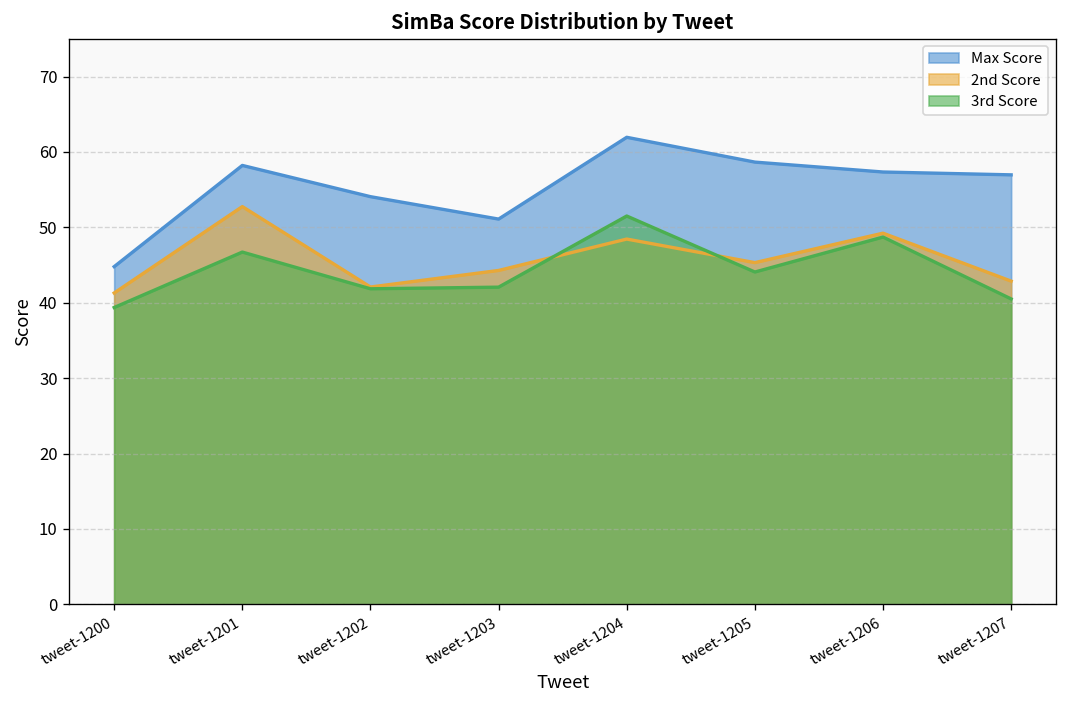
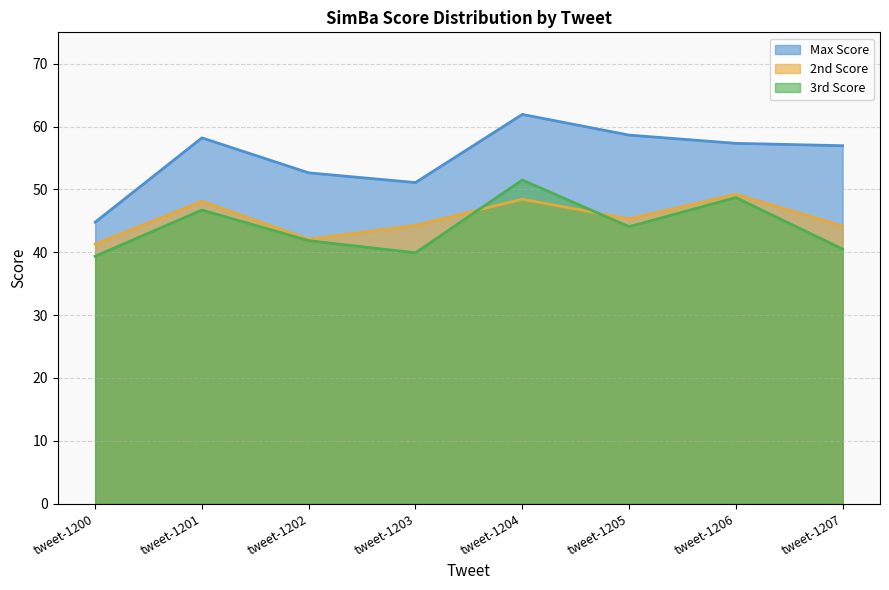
2nd Score, tweet-1201: 53 -> 48
Max Score, tweet-1202: 54 -> 53
3rd Score, tweet-1203: 42 -> 40
2nd Score, tweet-1207: 43 -> 44
